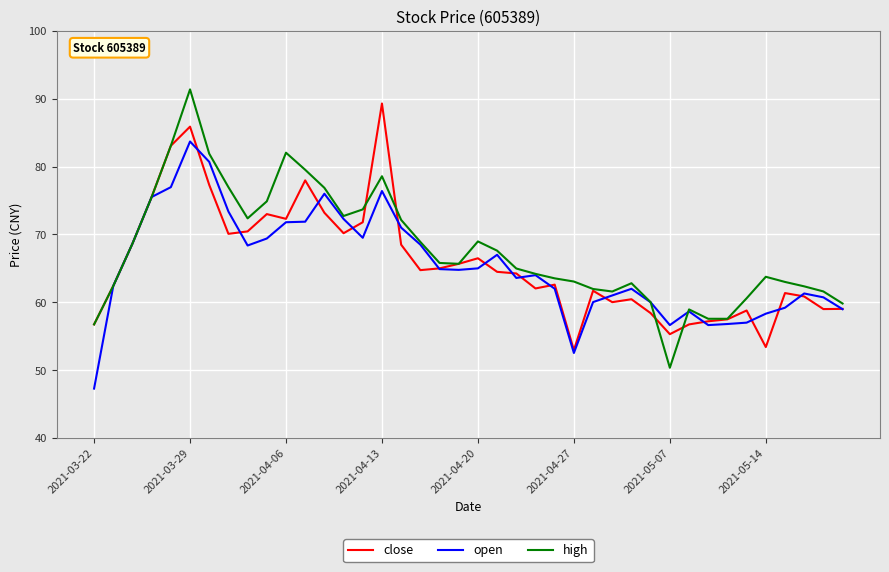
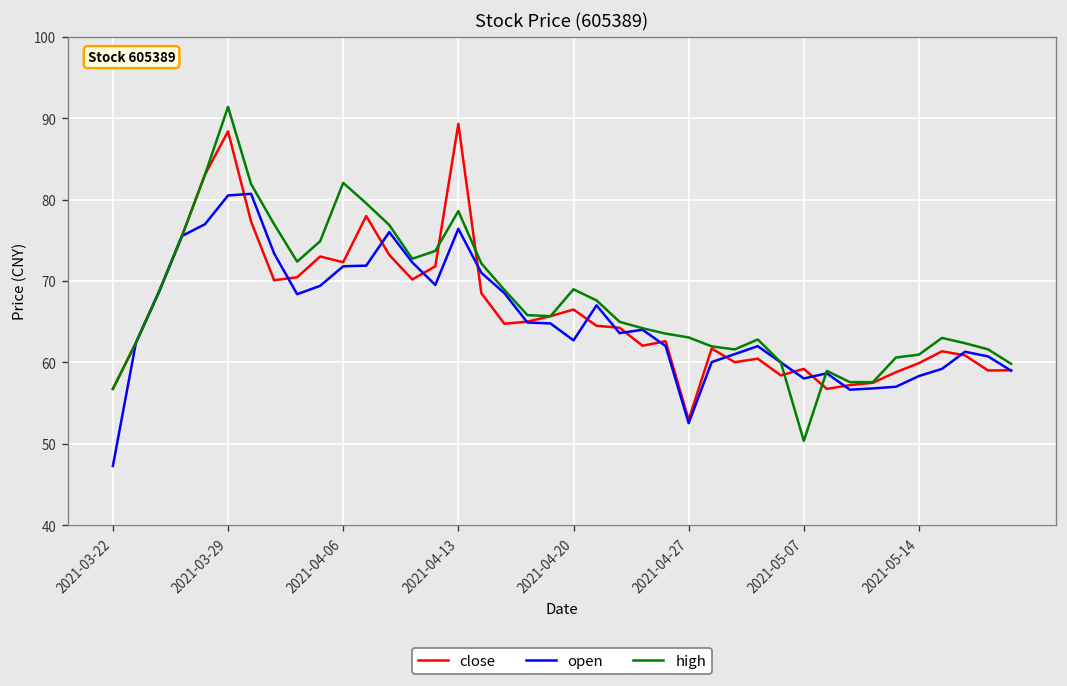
close, 2021-03-29: 86 -> 88
open, 2021-03-29: 84 -> 81
open, 2021-04-20: 65 -> 63
close, 2021-05-07: 55 -> 59
open, 2021-05-07: 57 -> 58
close, 2021-05-14: 53 -> 60
high, 2021-05-14: 64 -> 61
